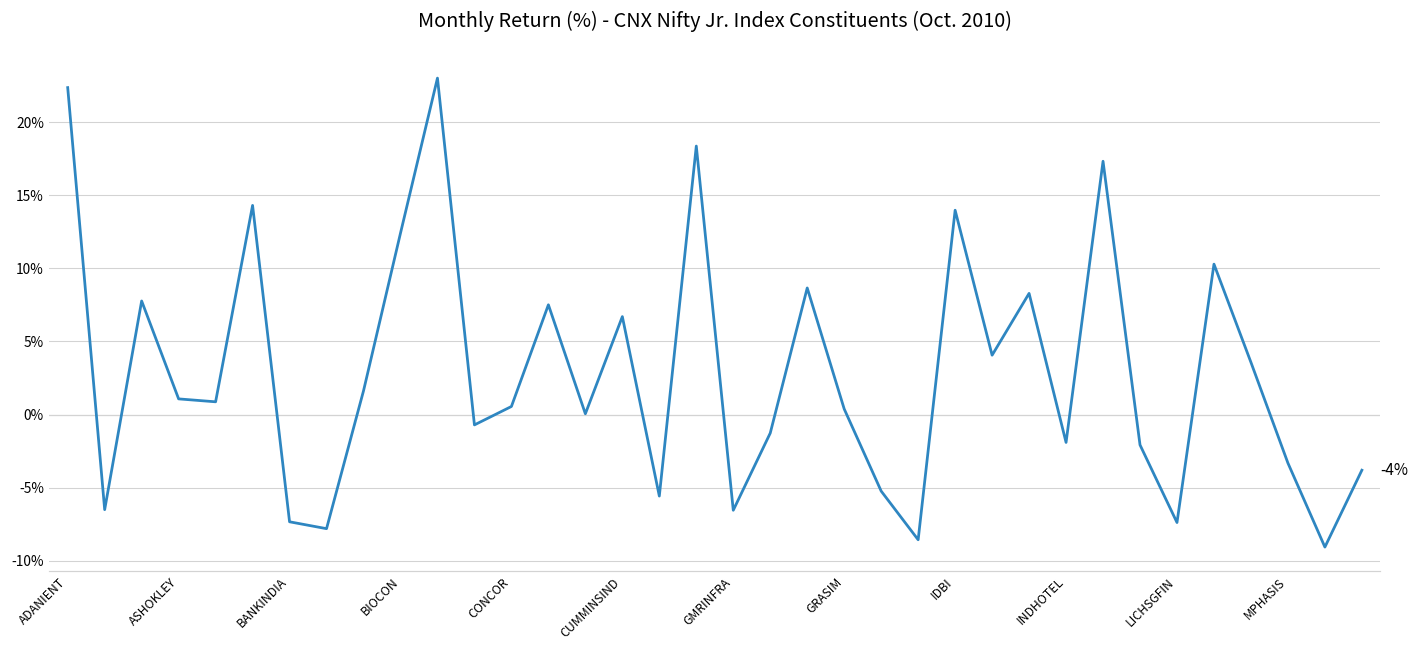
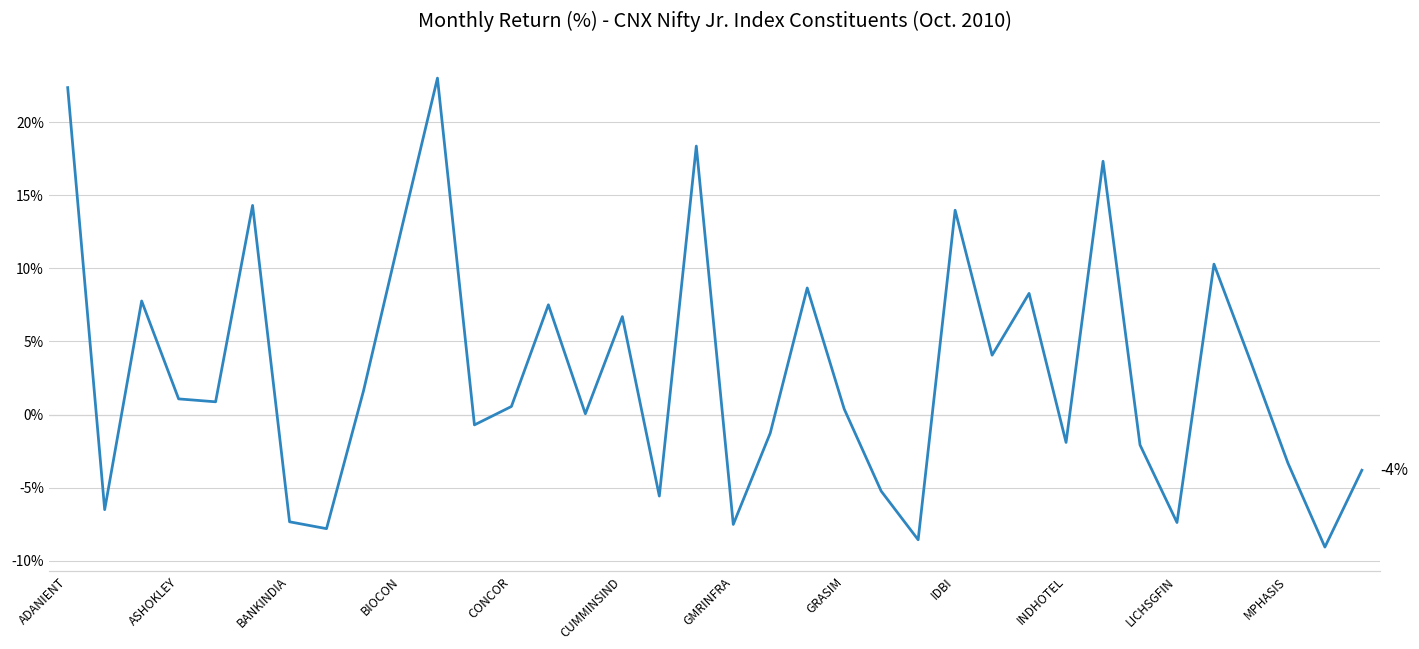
GMRINFRA: -6.6% -> -7.5%
